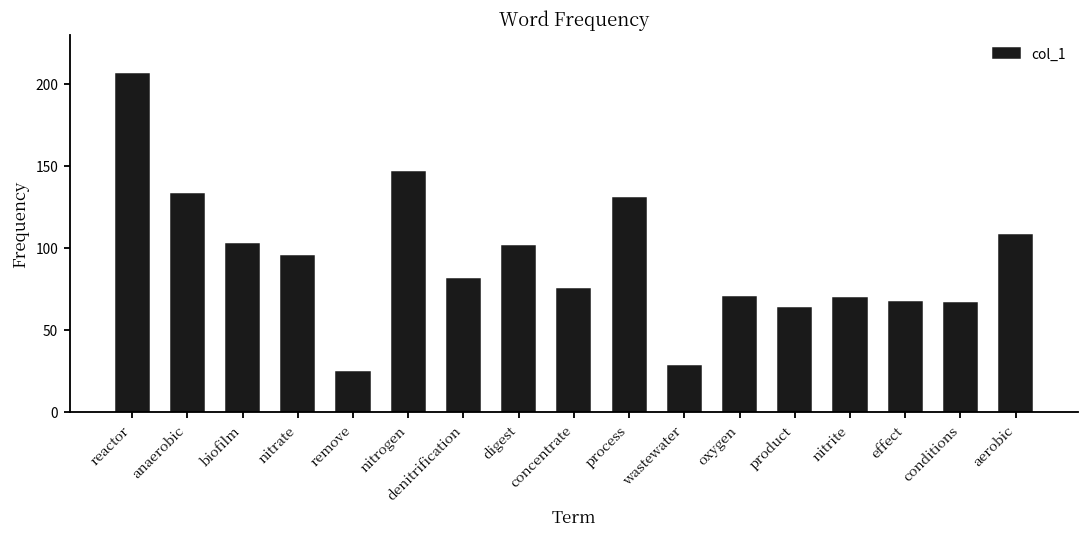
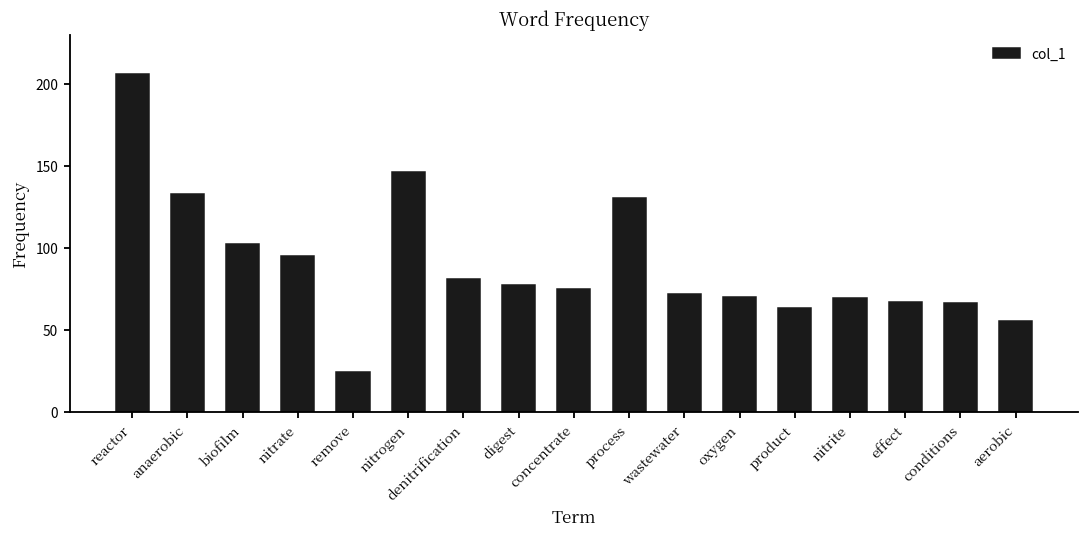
digest: 101 -> 77
wastewater: 28 -> 72
aerobic: 108 -> 55
